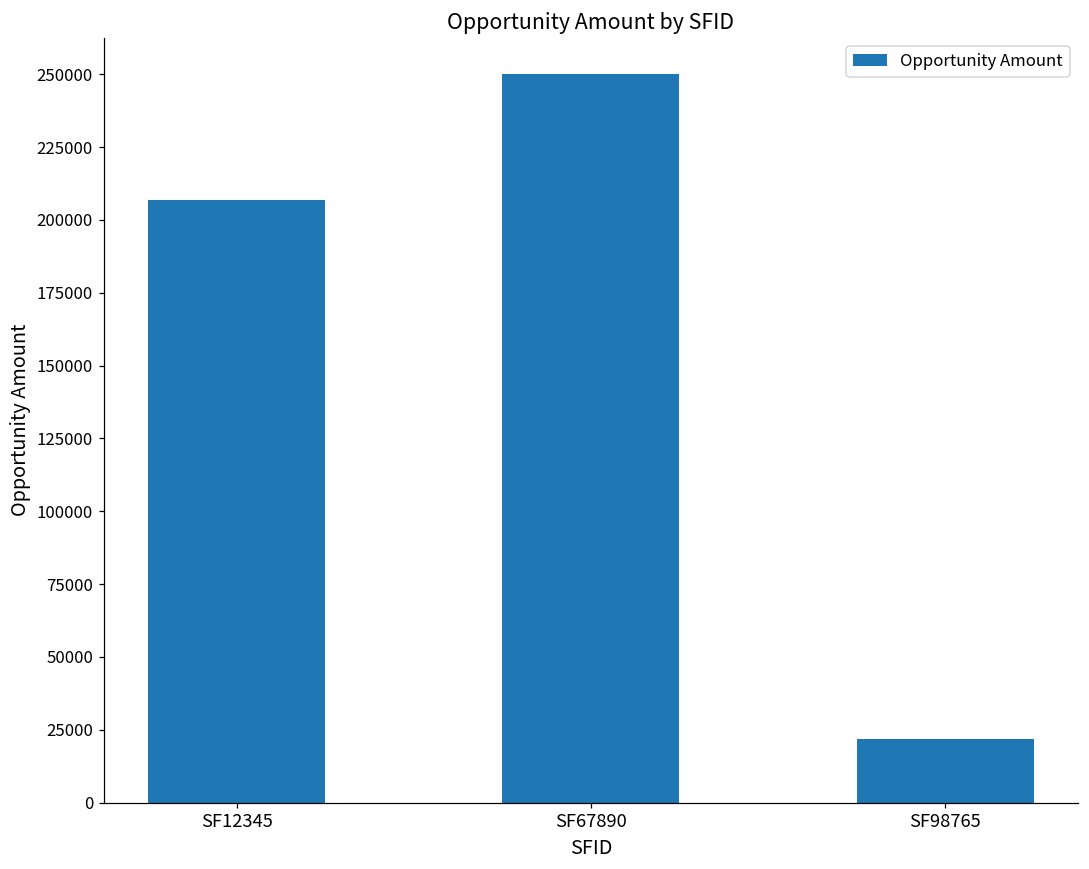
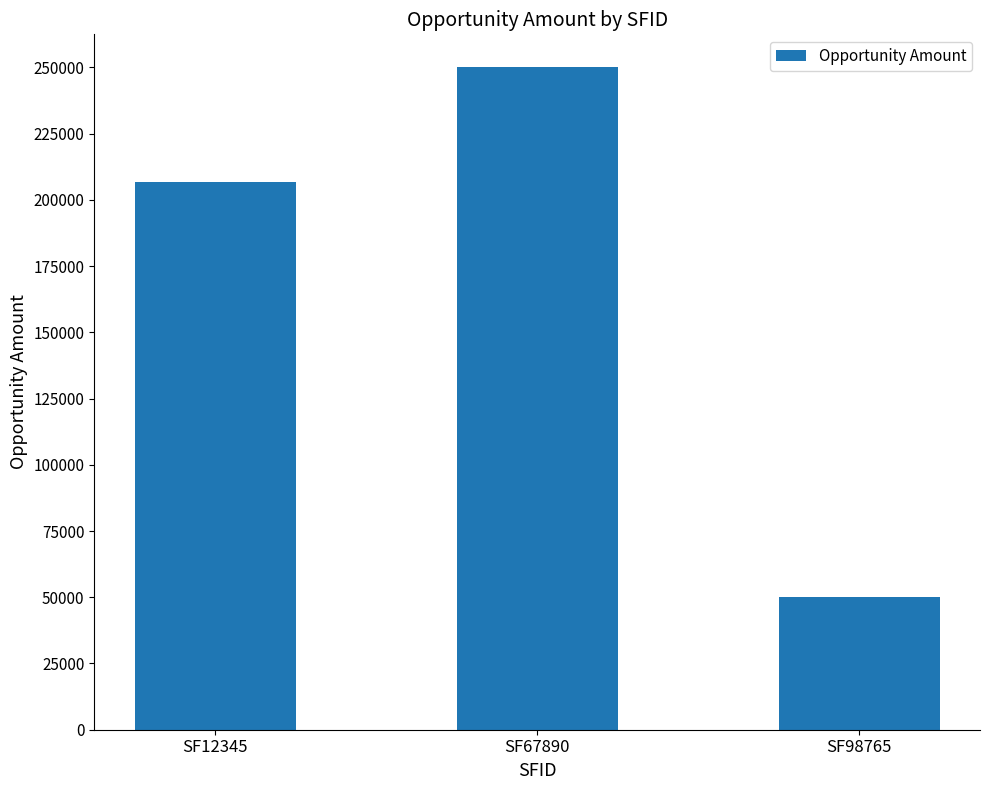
SF98765: 22000 -> 50000
